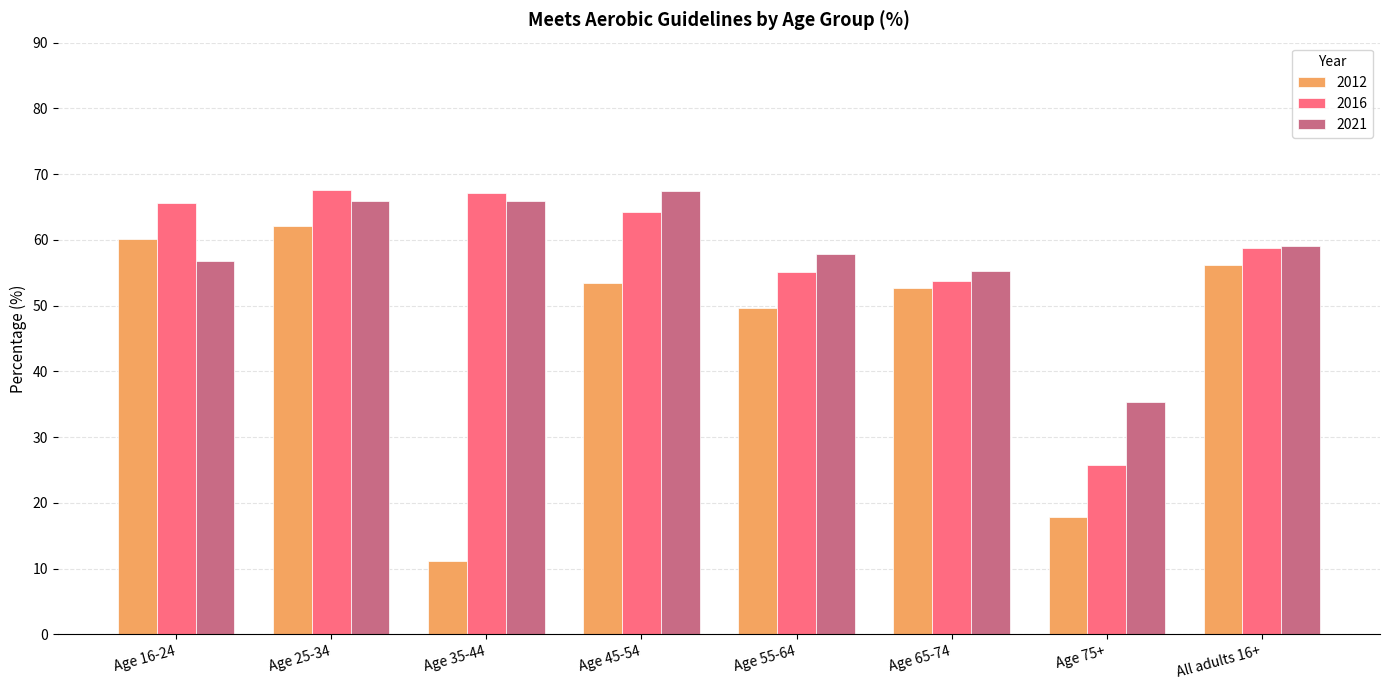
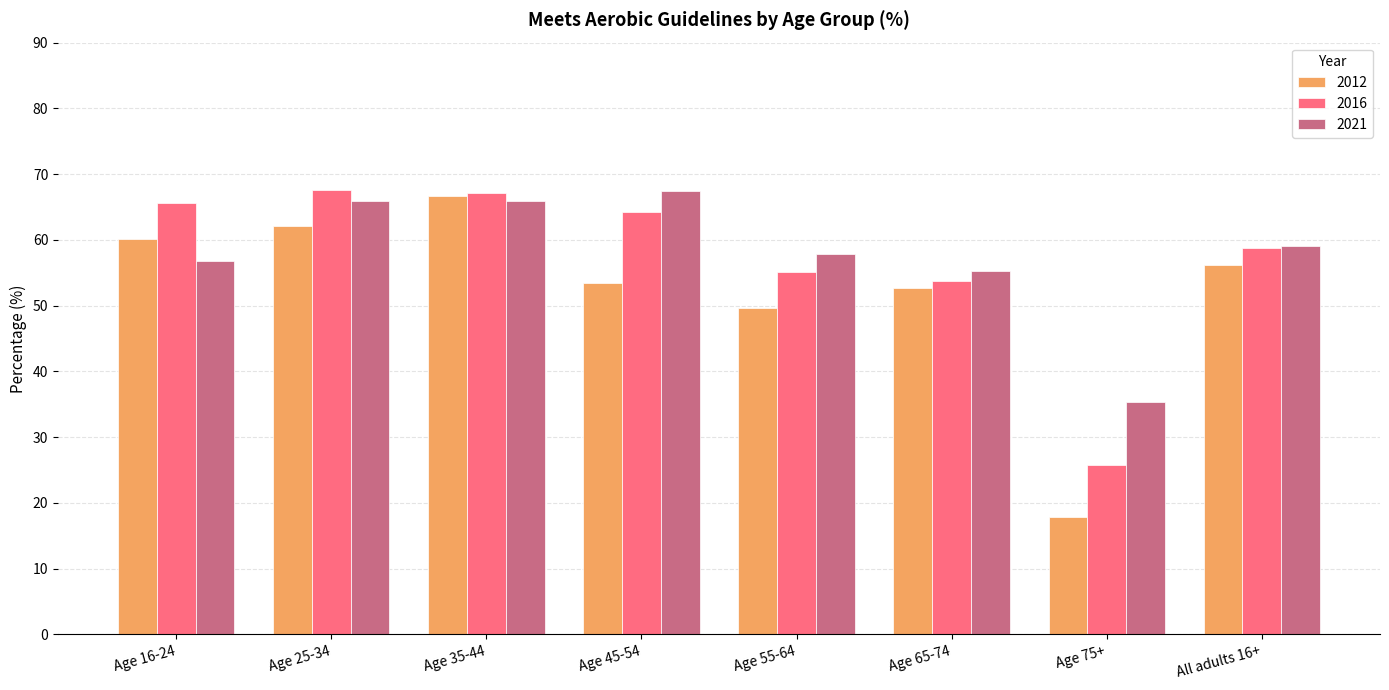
2012, Age 35-44: 11 -> 67
